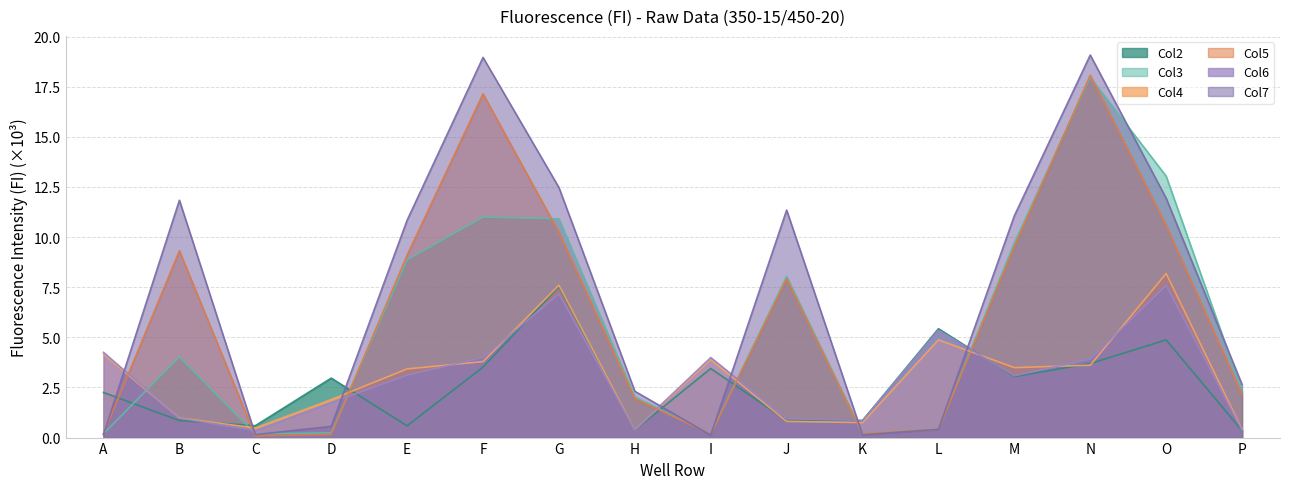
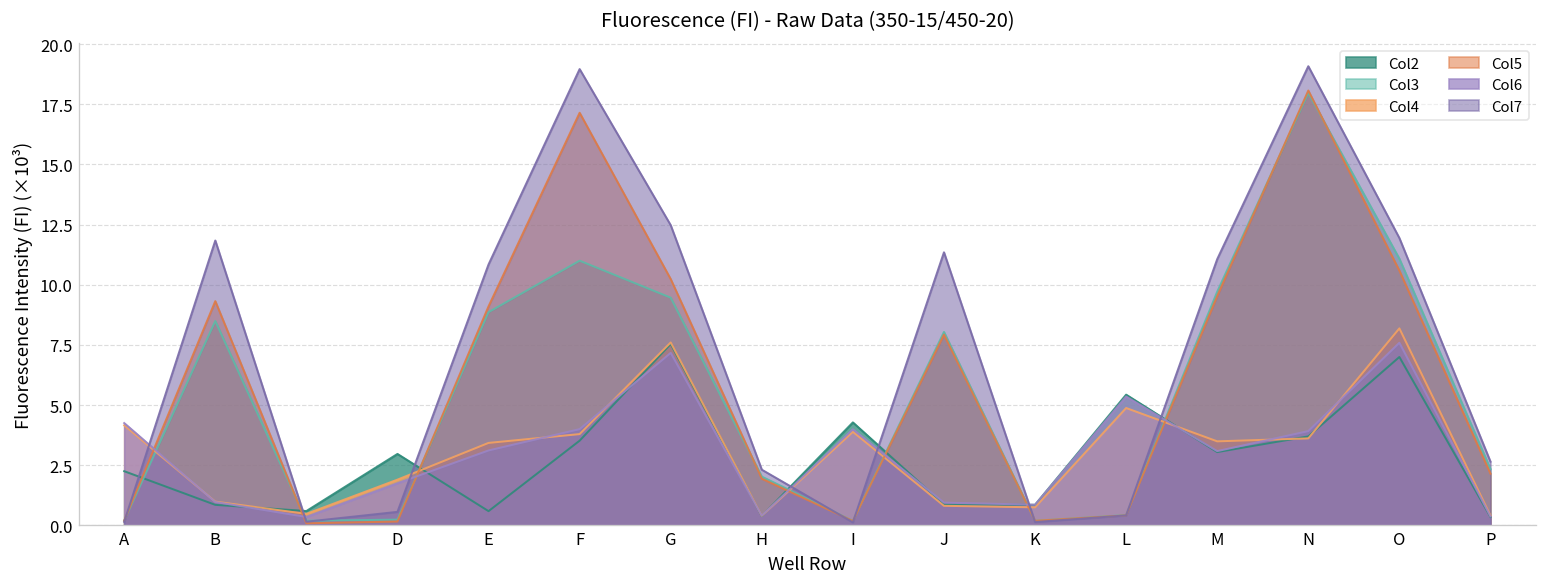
Col3, B: 4.0 -> 8.5
Col3, G: 10.9 -> 9.5
Col2, I: 3.4 -> 4.3
Col2, O: 4.9 -> 7.0
Col3, O: 13.0 -> 11.1
